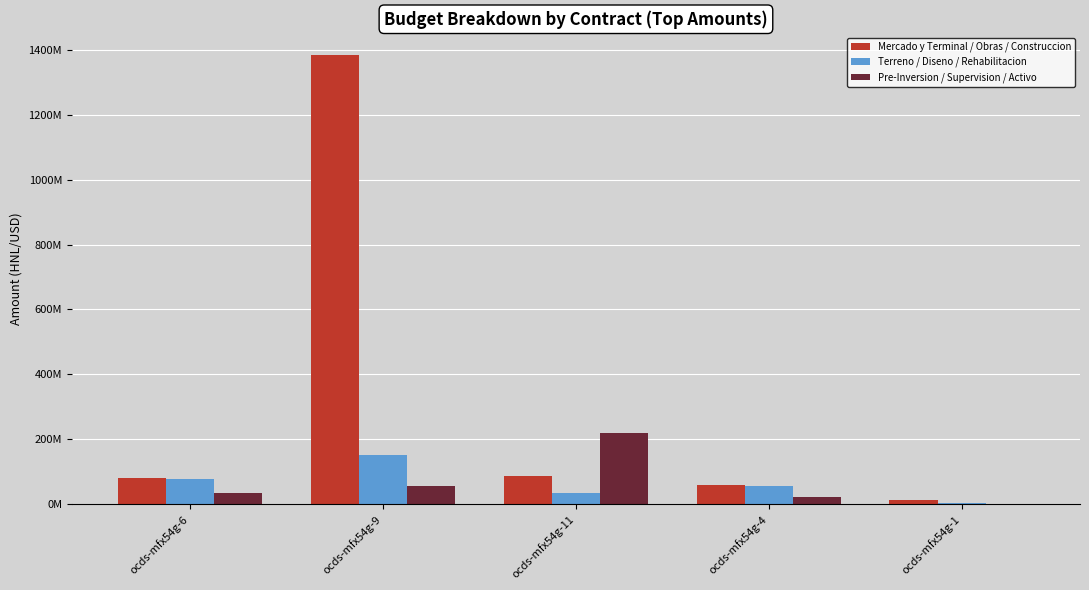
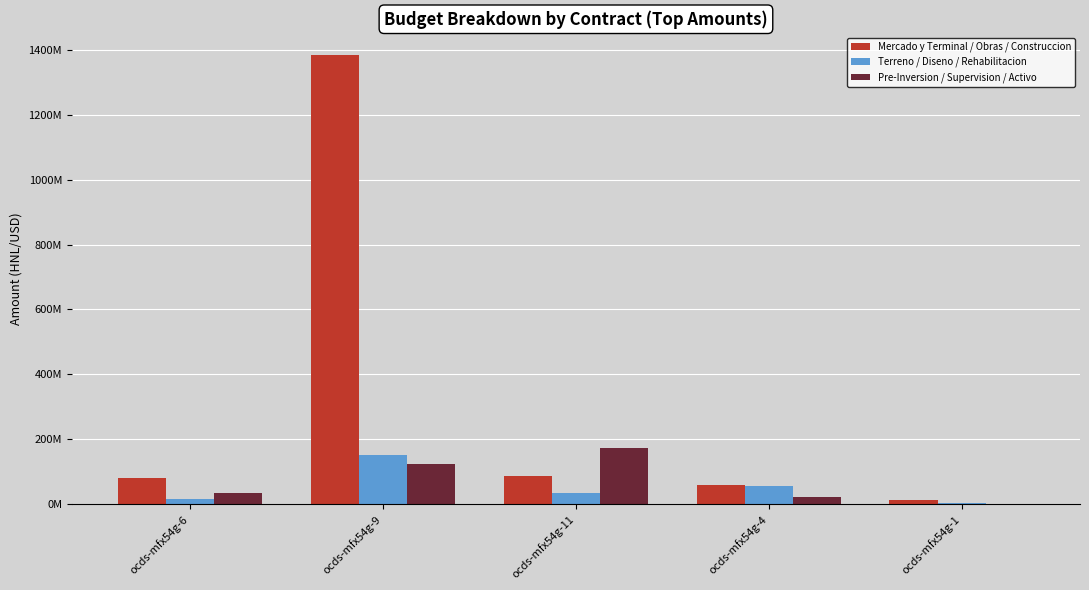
Terreno / Diseno / Rehabilitacion, ocds-mfx54g-6: 80000000 -> 10000000
Pre-Inversion / Supervision / Activo, ocds-mfx54g-9: 60000000 -> 120000000
Pre-Inversion / Supervision / Activo, ocds-mfx54g-11: 220000000 -> 170000000
